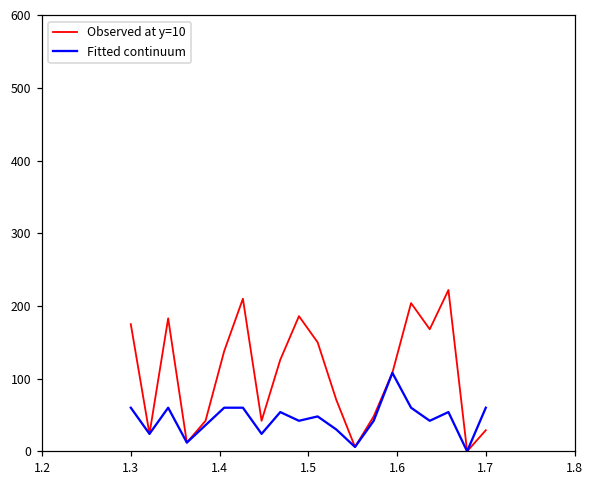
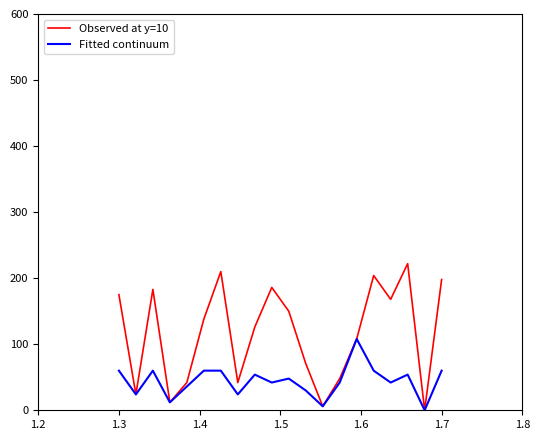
Observed at y=10, 1.7: 30 -> 200
